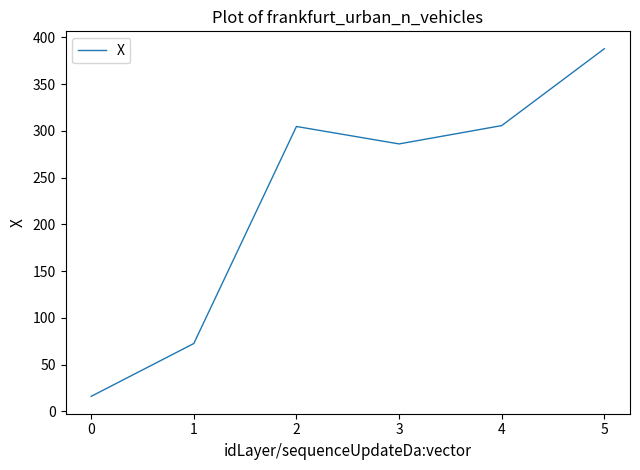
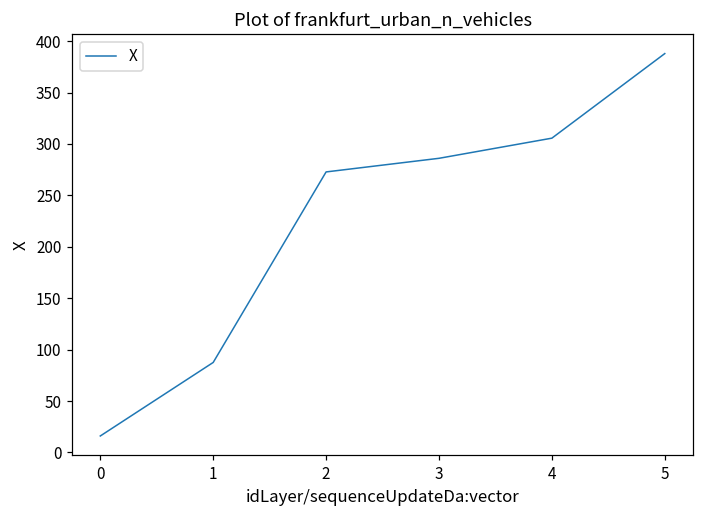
1: 70 -> 90
2: 300 -> 270
